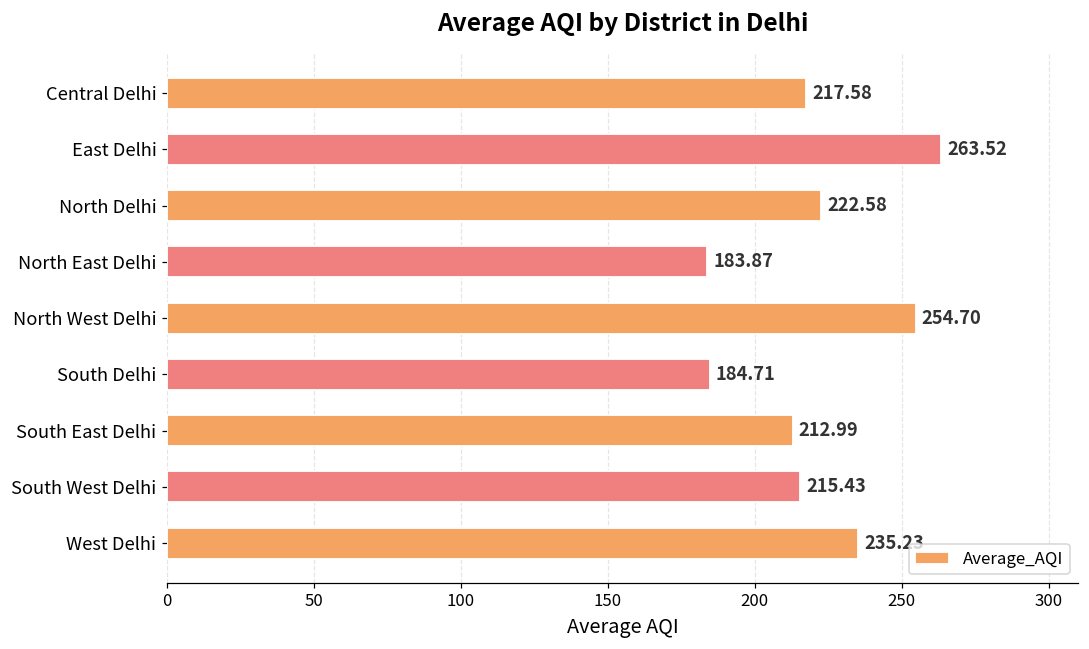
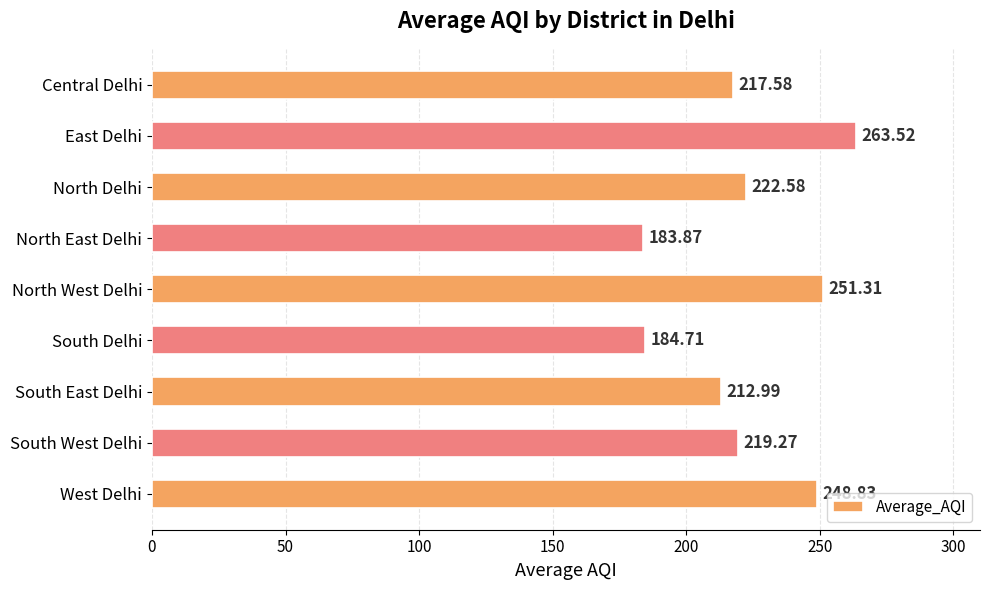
North West Delhi: 254.70 -> 251.31
South West Delhi: 215.43 -> 219.27
West Delhi: 235 -> 249
